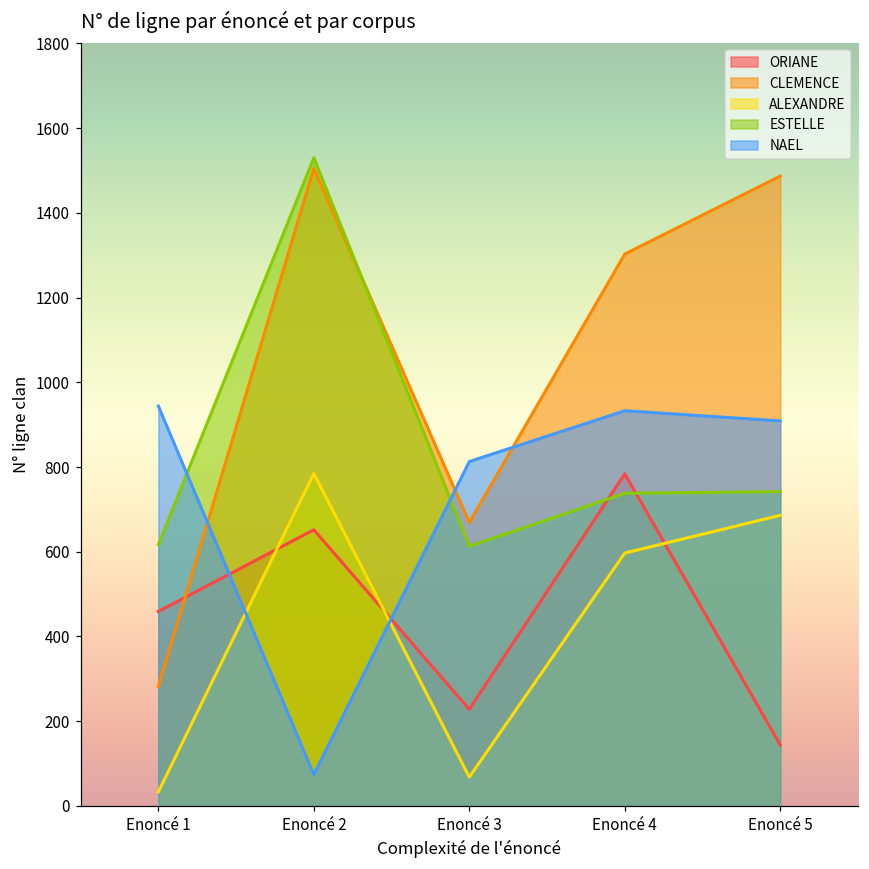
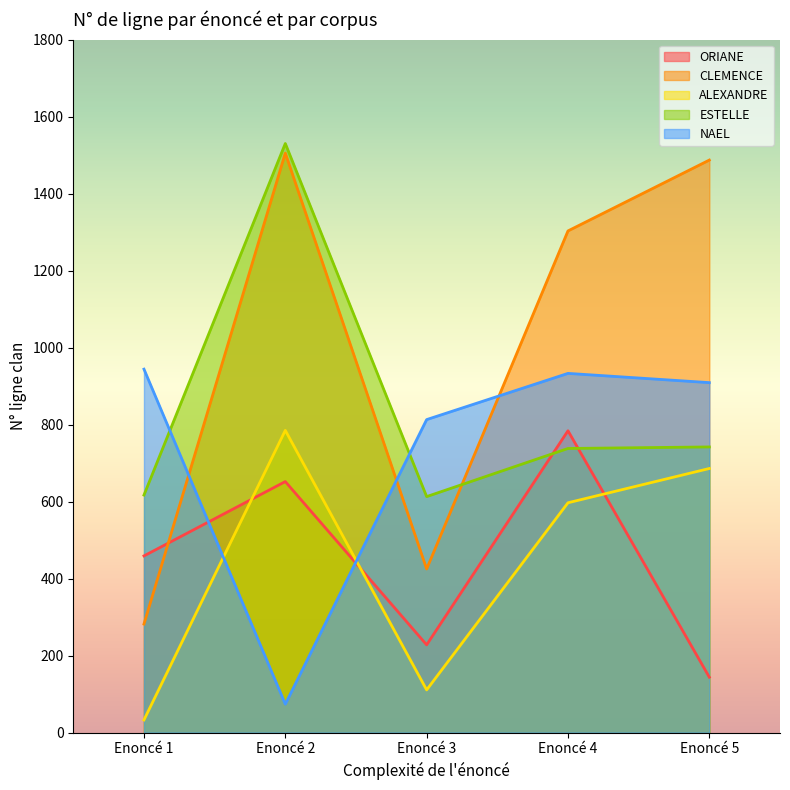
CLEMENCE, Enoncé 3: 670 -> 430
ALEXANDRE, Enoncé 3: 70 -> 110
